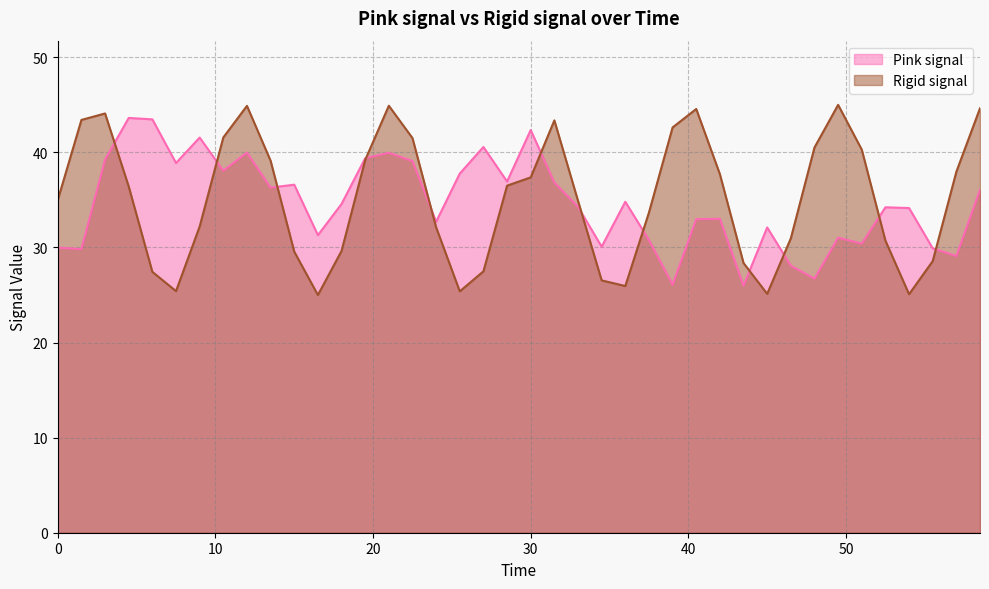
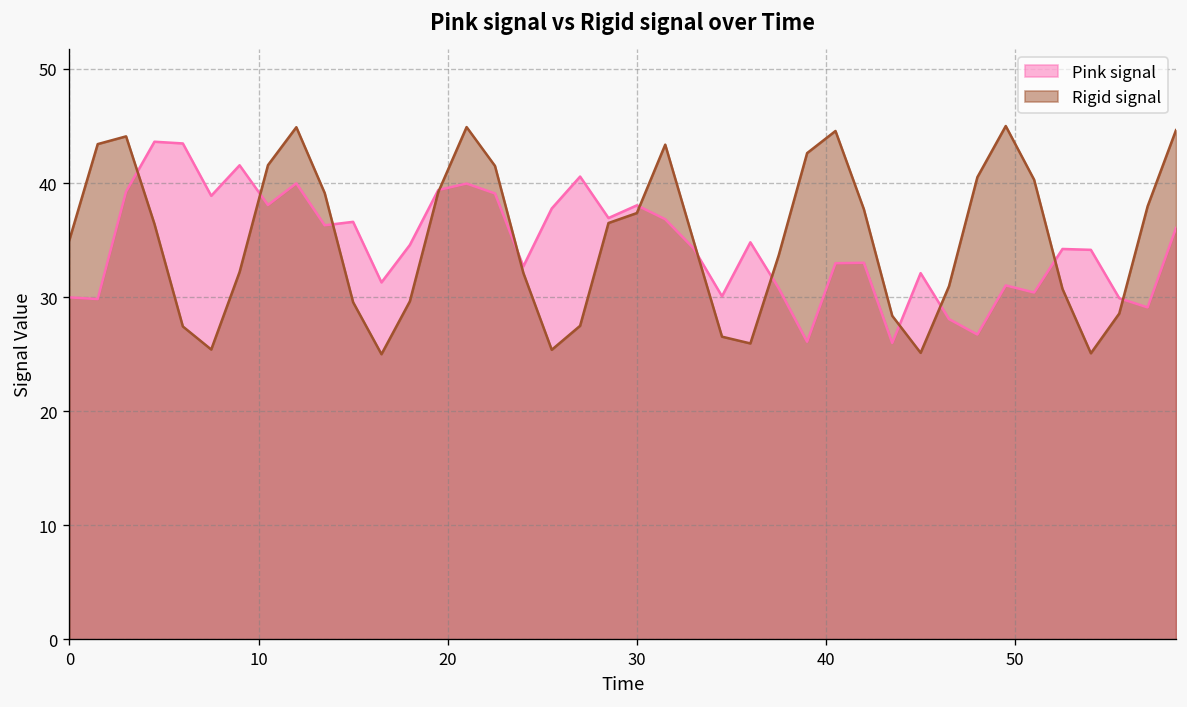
Pink signal, 30: 42 -> 38
